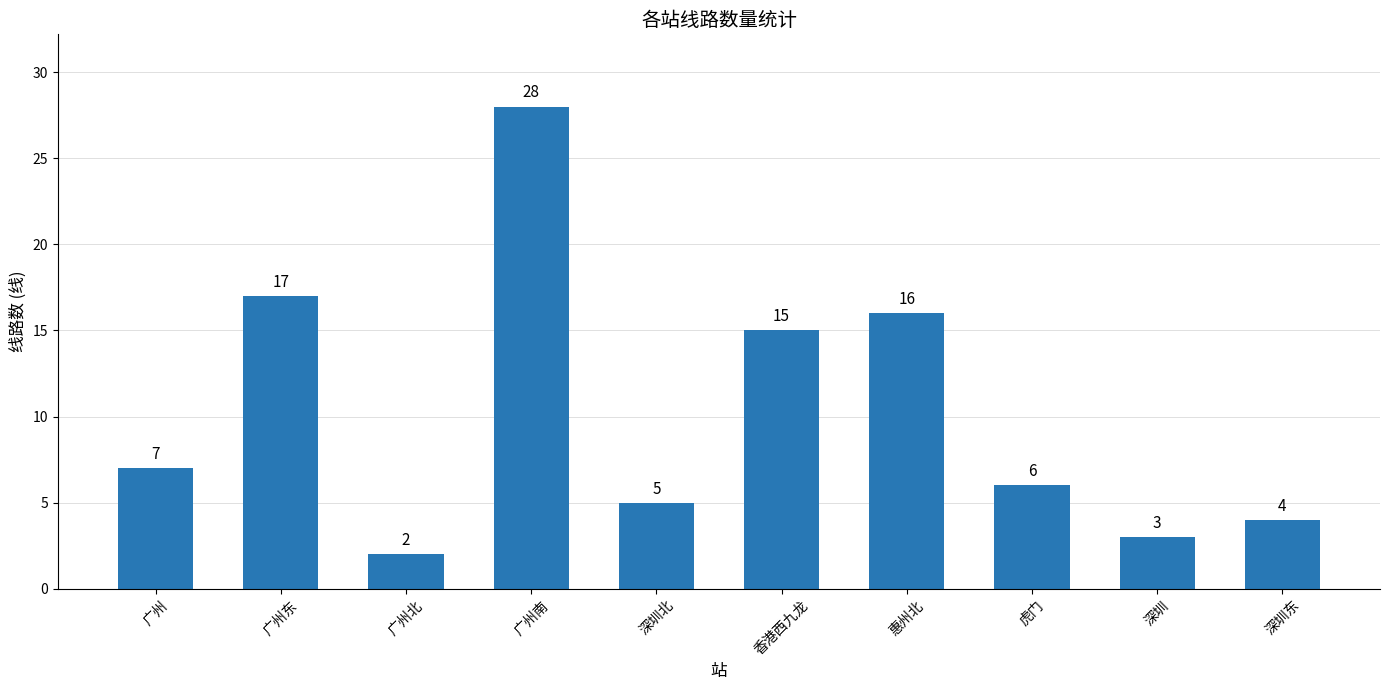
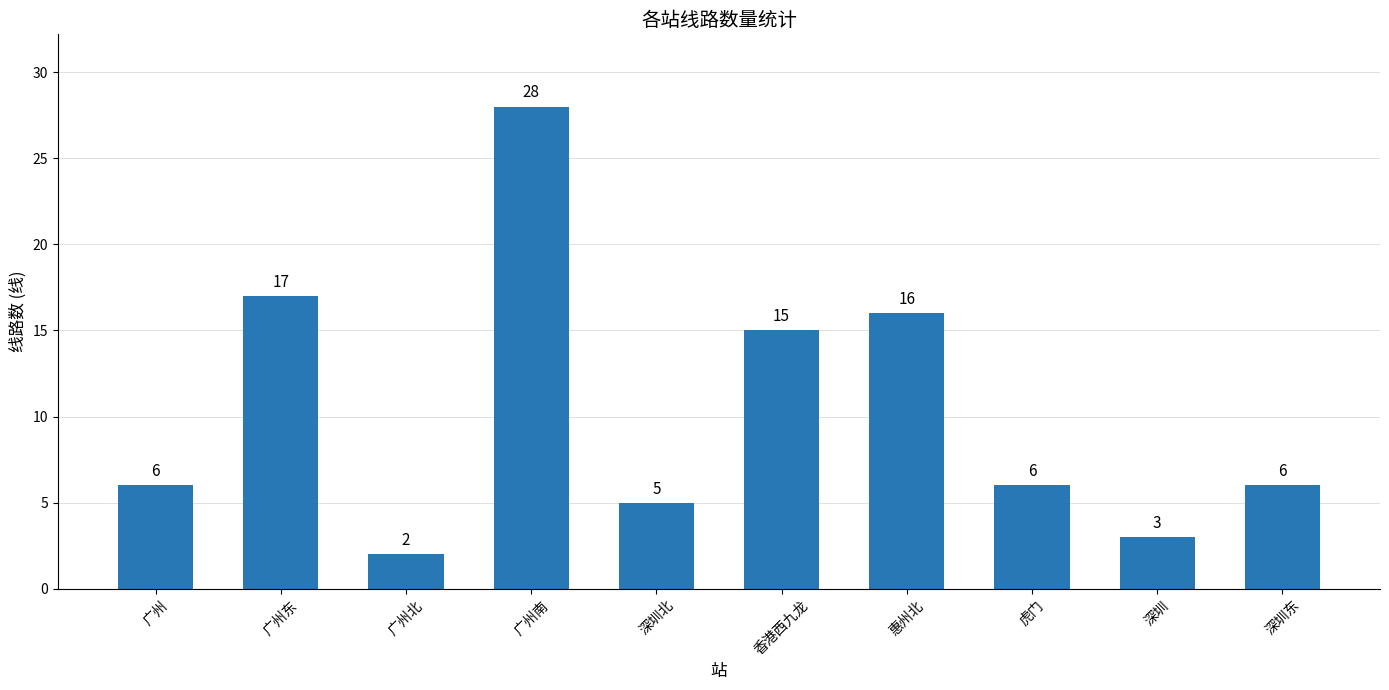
广州: 7 -> 6
深圳东: 4 -> 6
